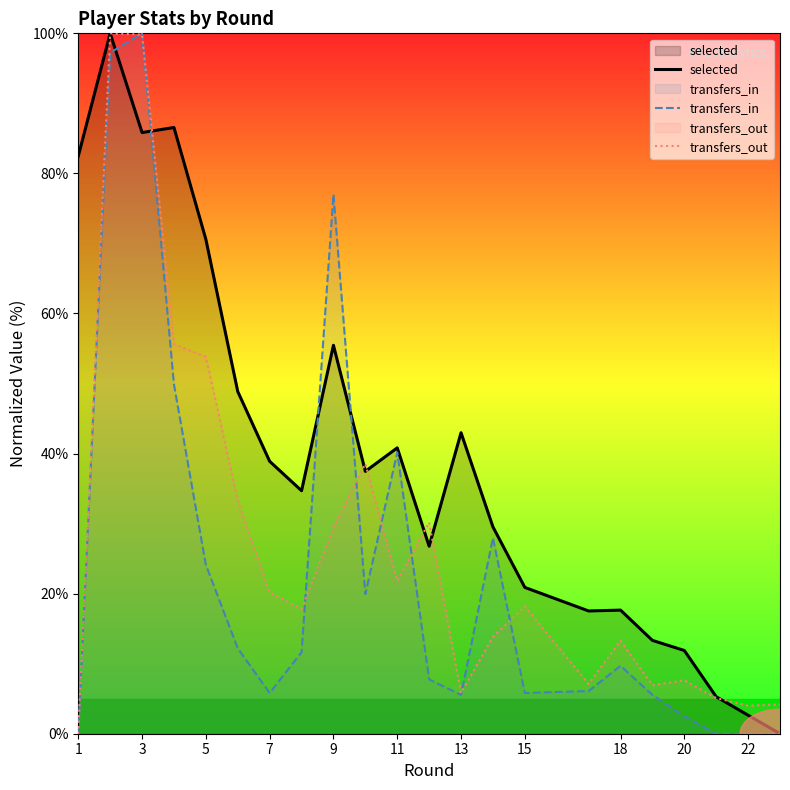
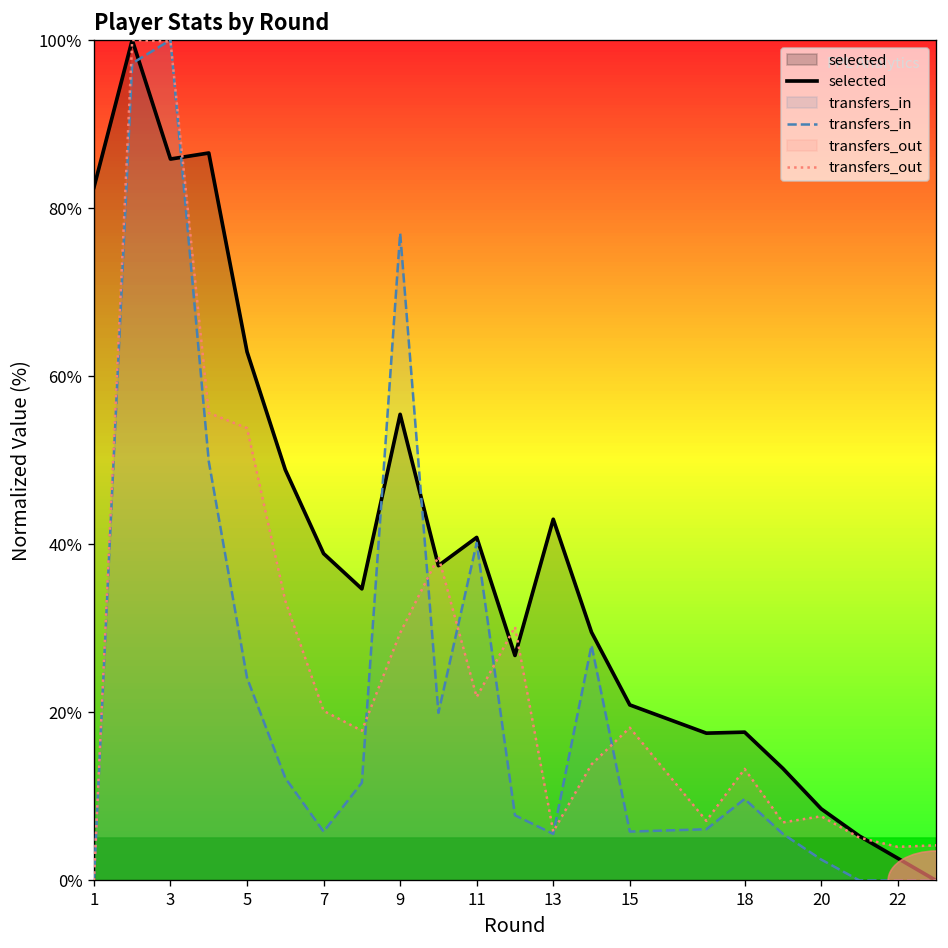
selected, 5: 71% -> 63%
selected, 20: 12% -> 9%
